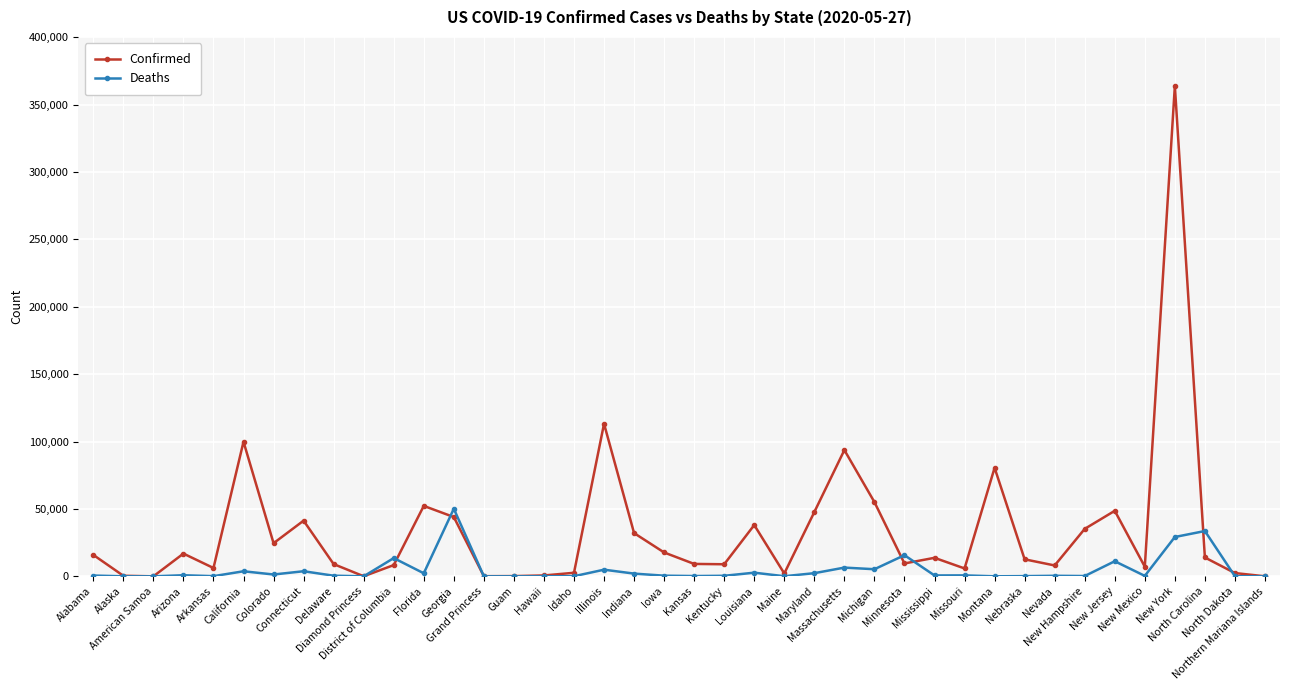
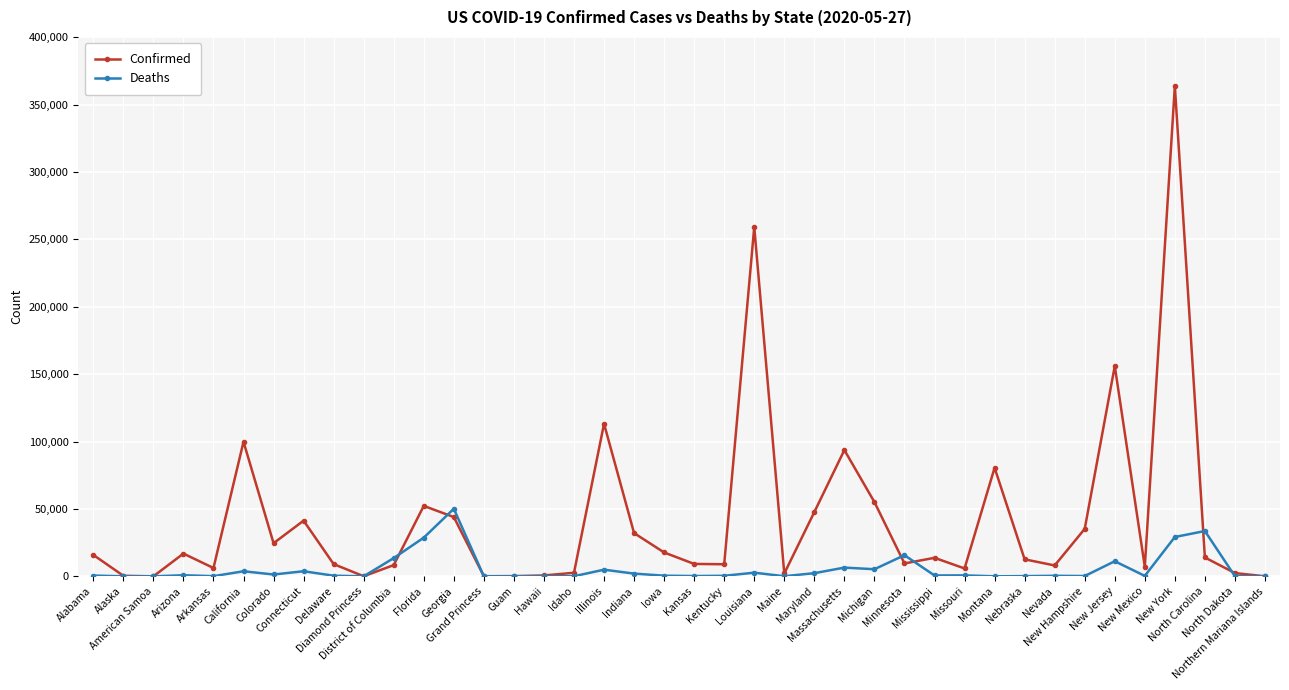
Deaths, Florida: 2,000 -> 29,000
Confirmed, Louisiana: 38,000 -> 259,000
Confirmed, New Jersey: 49,000 -> 156,000
